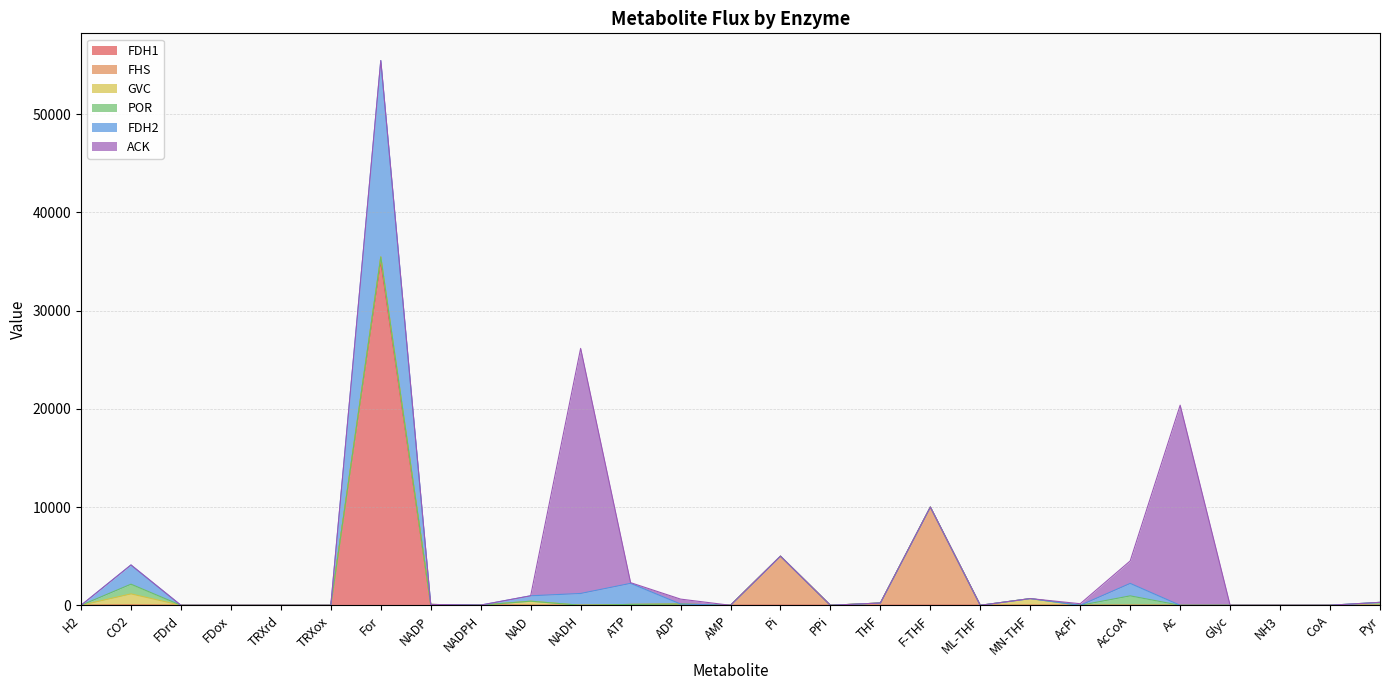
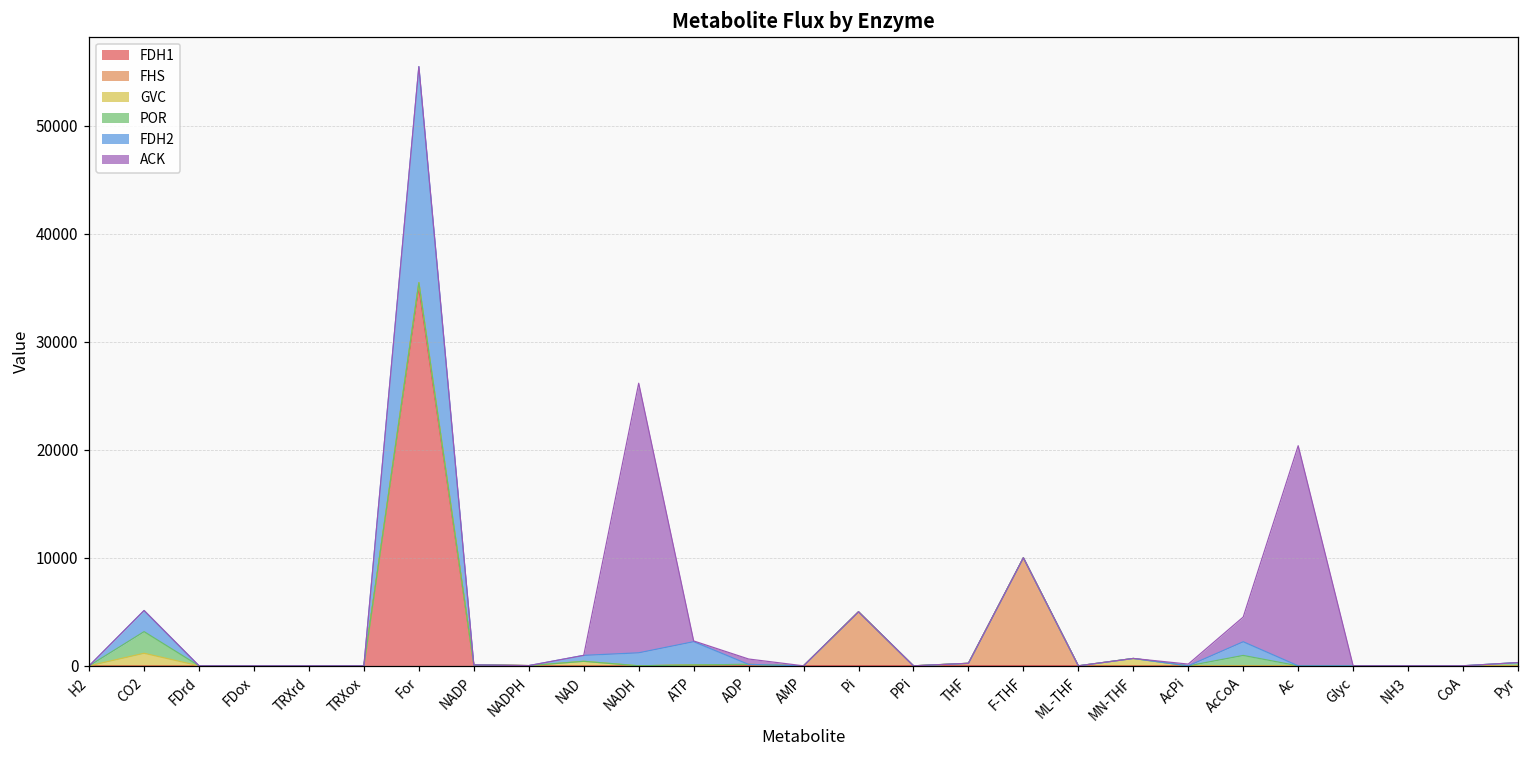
POR, CO2: 1000 -> 2000
